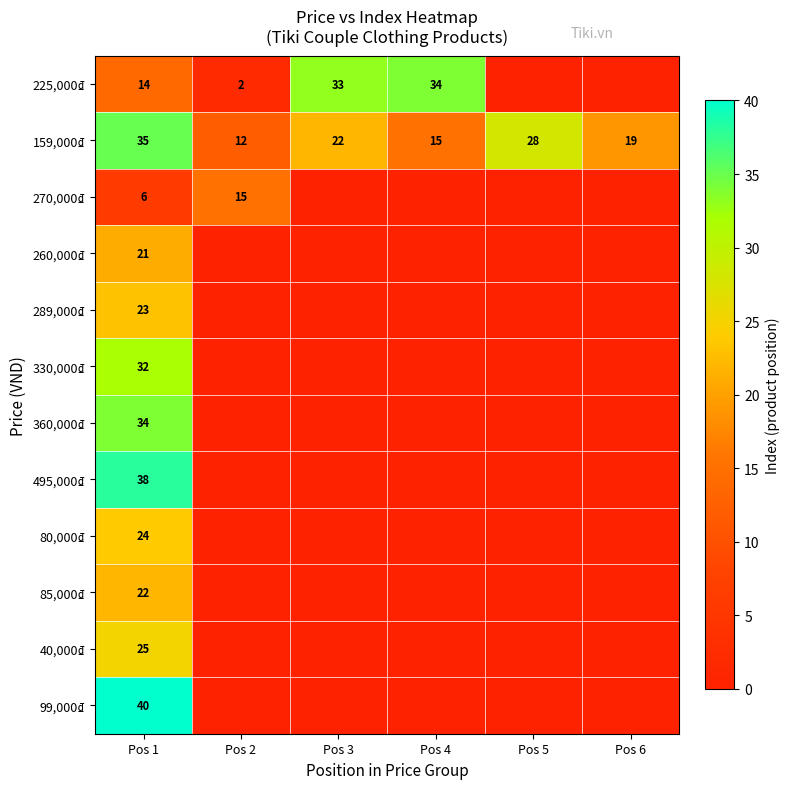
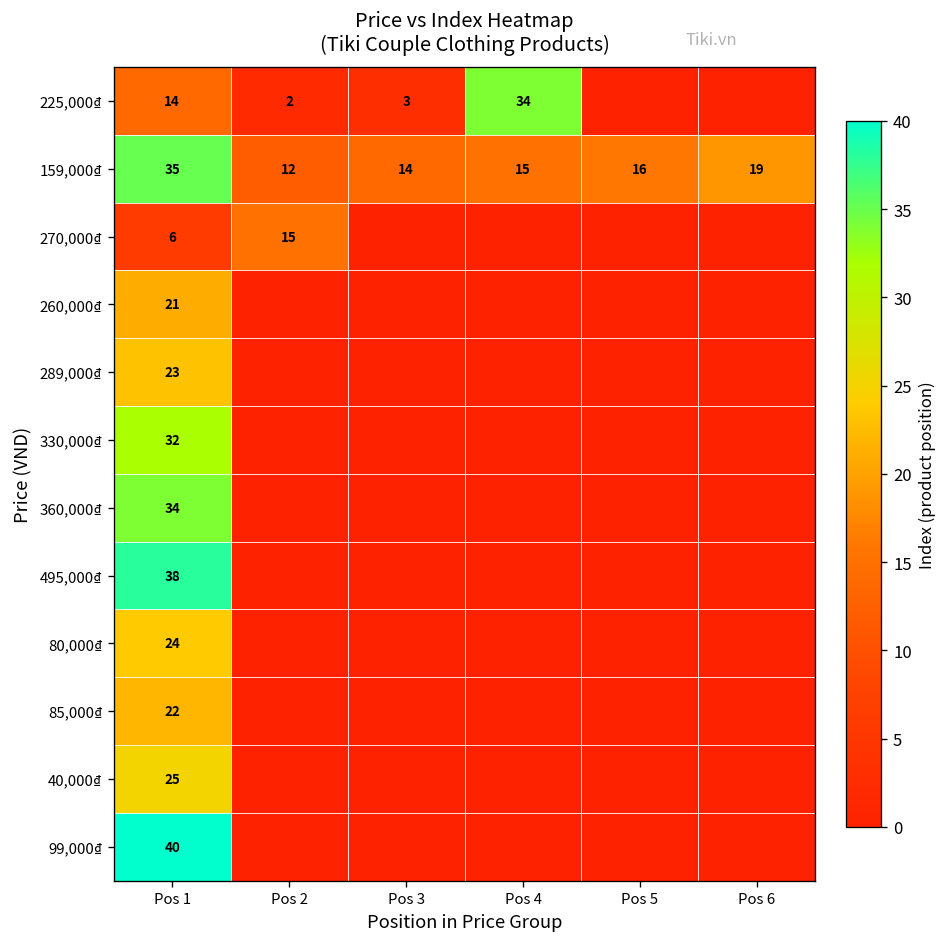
225,000₫, Pos 3: 33 -> 3
159,000₫, Pos 3: 22 -> 14
159,000₫, Pos 5: 28 -> 16
